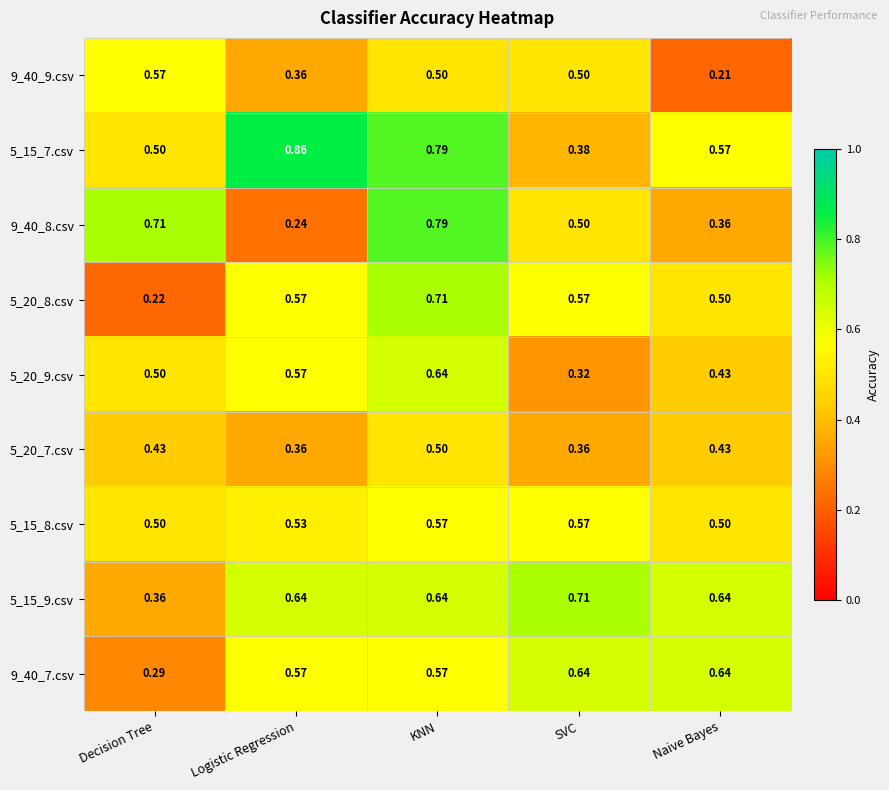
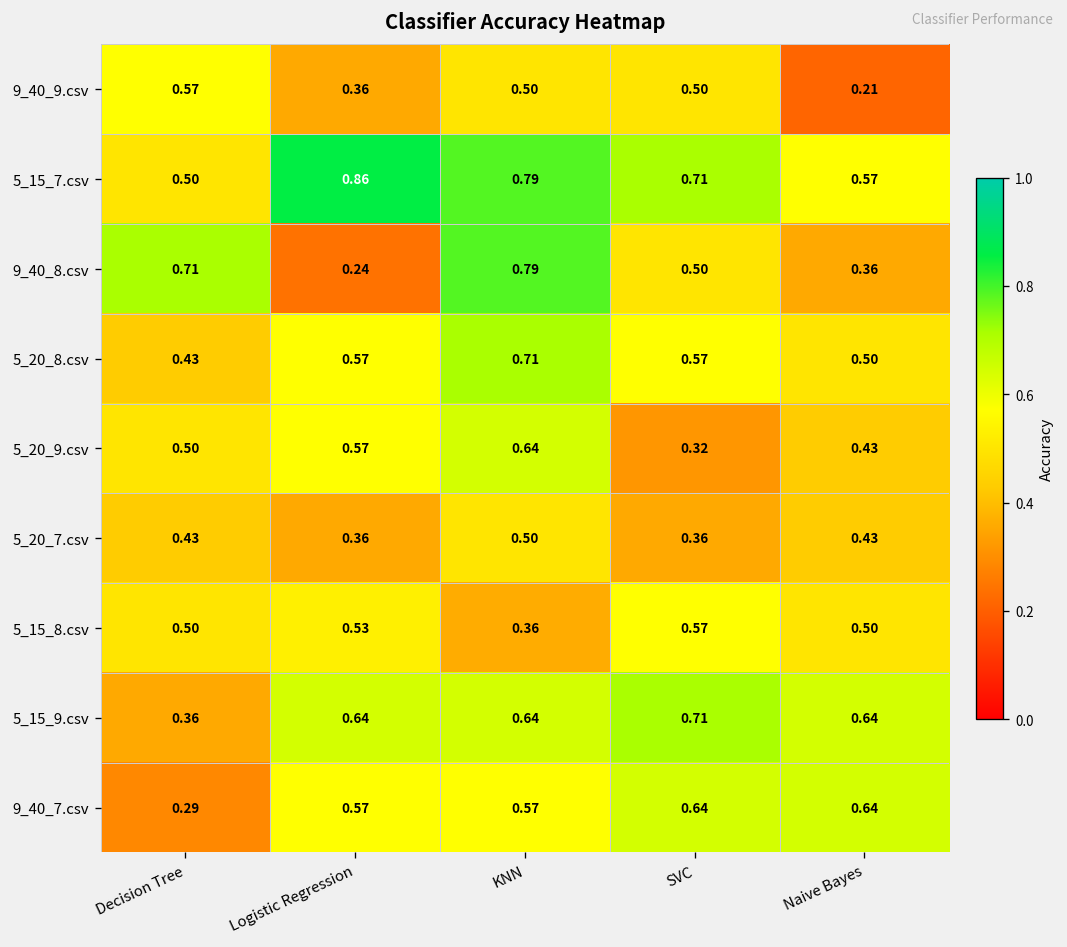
5_15_7.csv, SVC: 0.38 -> 0.71
5_20_8.csv, Decision Tree: 0.22 -> 0.43
5_15_8.csv, KNN: 0.57 -> 0.36
